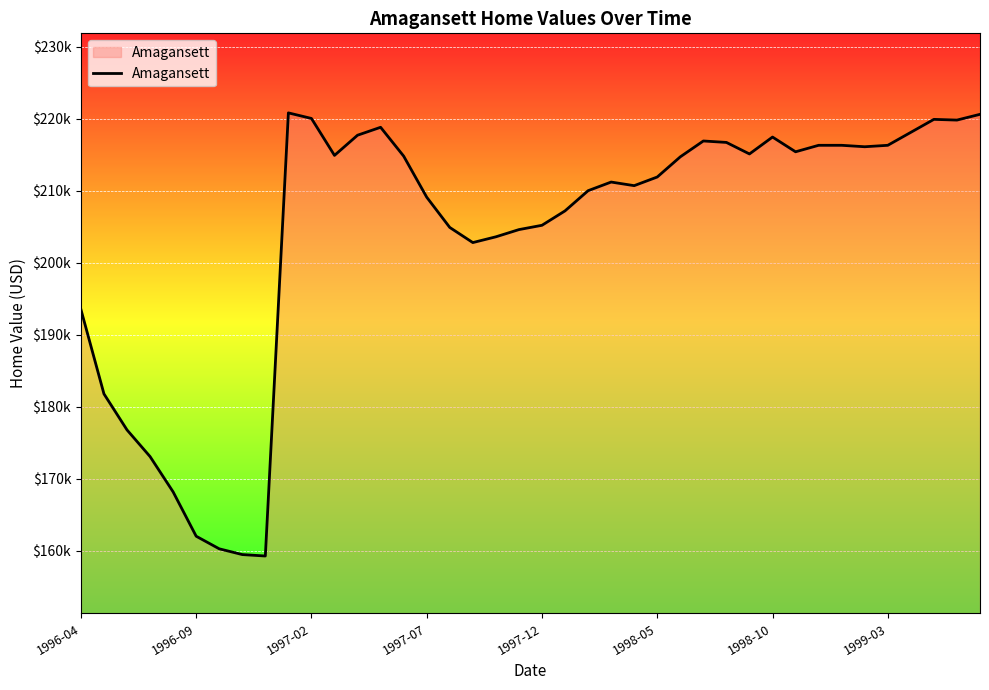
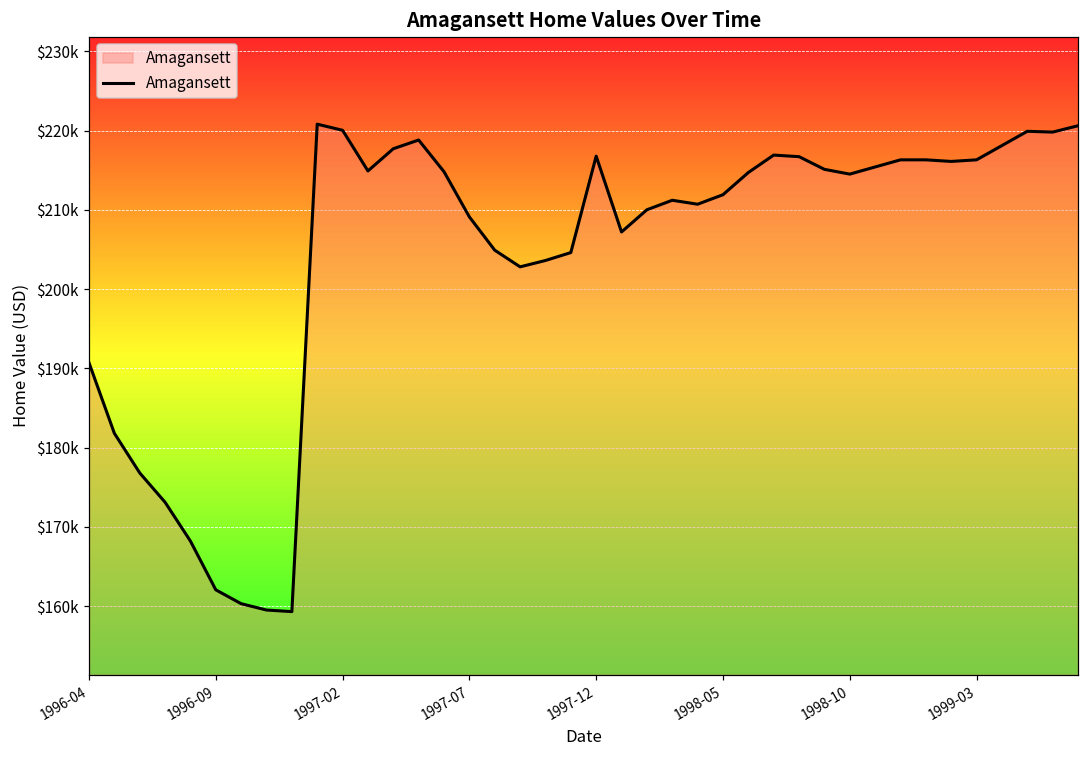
1996-04: $194000 -> $191000
1997-12: $205000 -> $217000
1998-10: $217000 -> $215000
